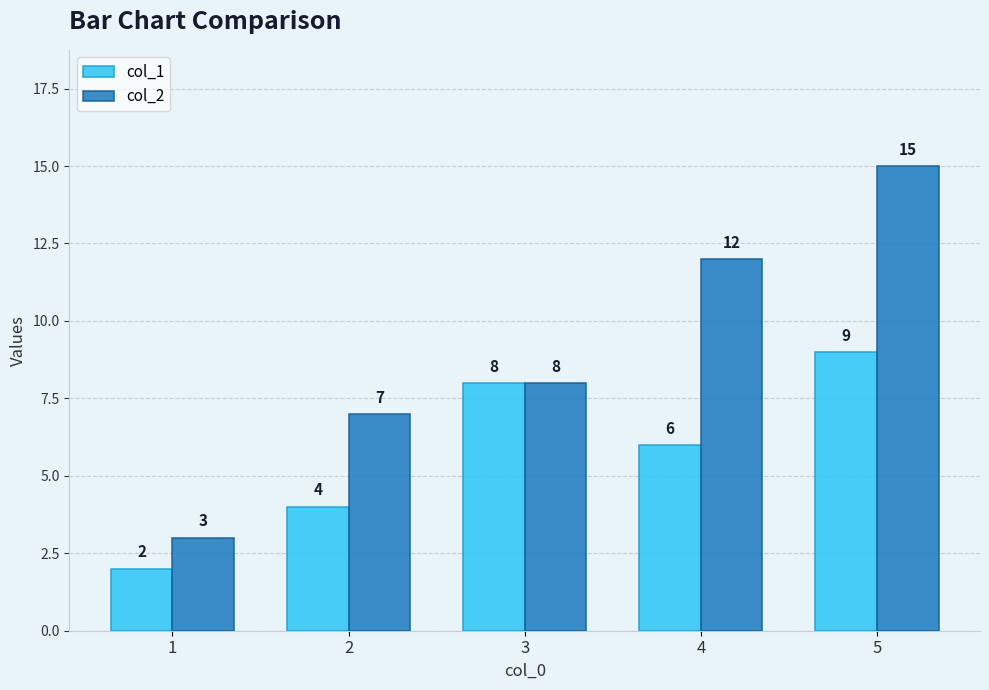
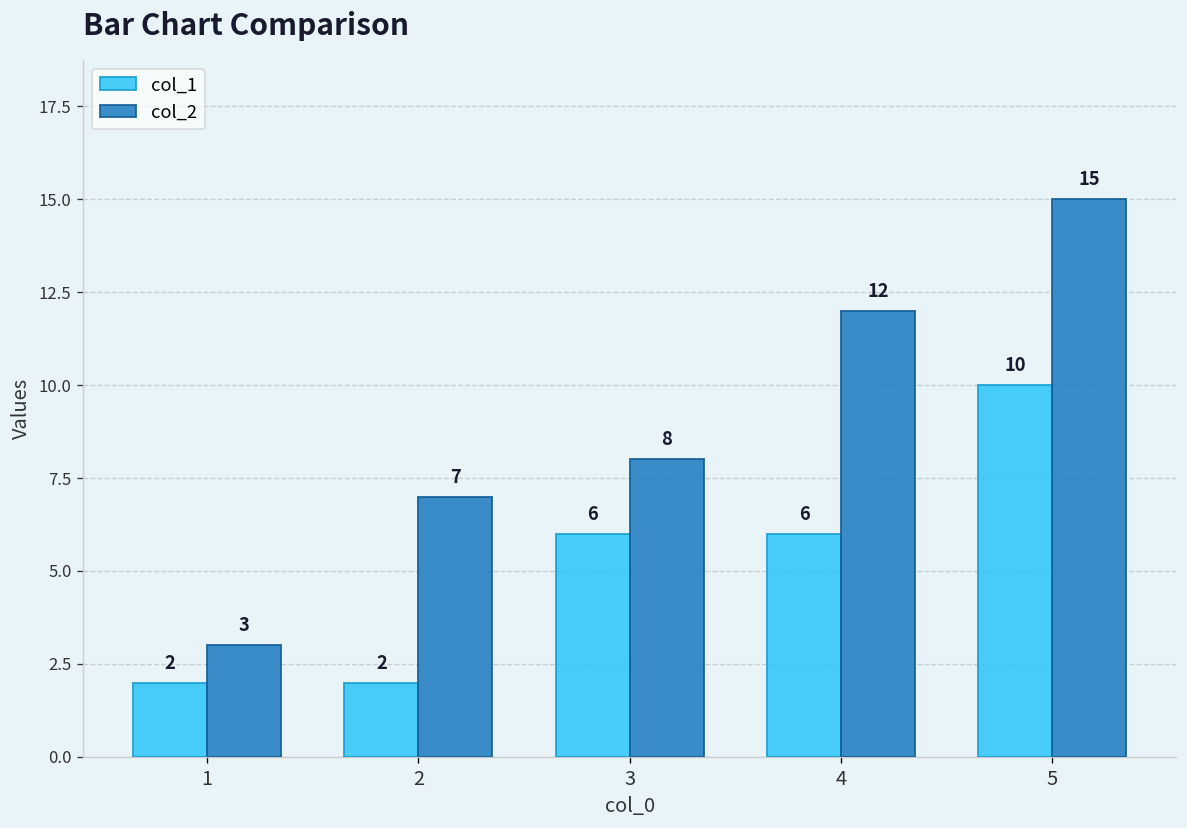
col_1, 2: 4 -> 2
col_1, 3: 8 -> 6
col_1, 5: 9 -> 10
